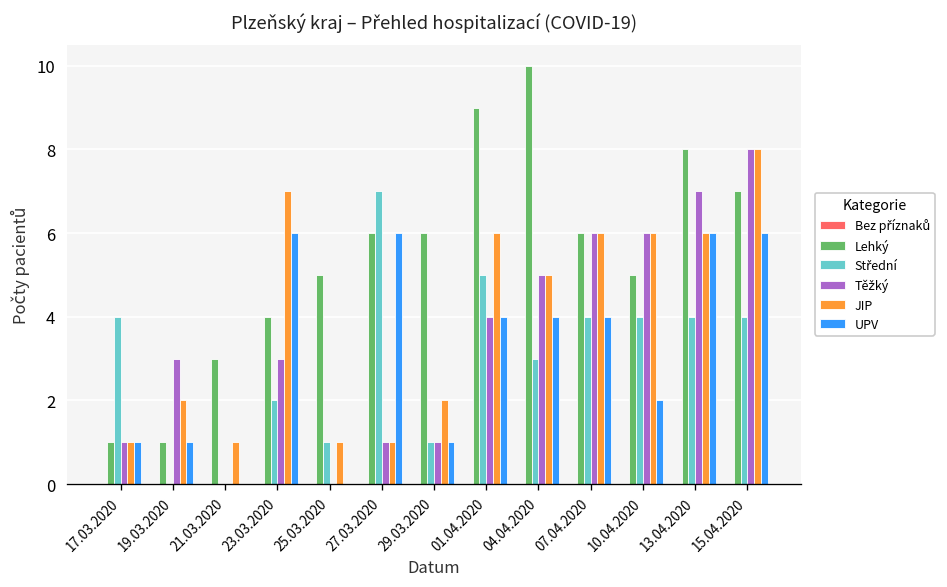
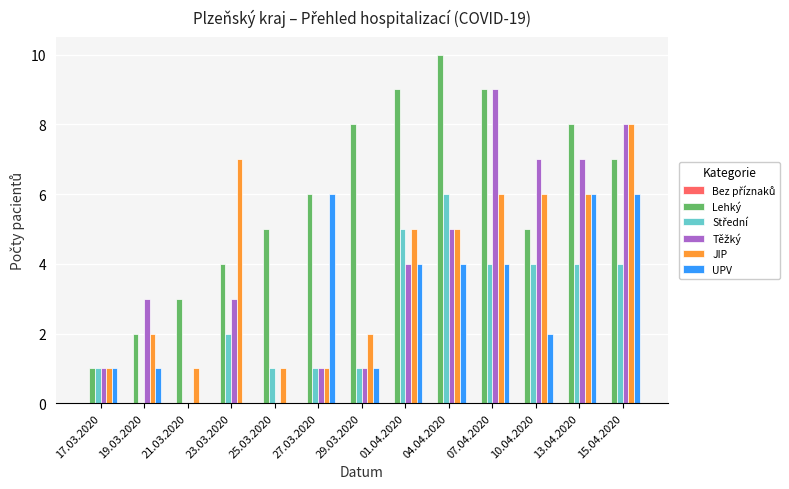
Střední, 17.03.2020: 4 -> 1
Lehký, 19.03.2020: 1 -> 2
UPV, 23.03.2020: 6 -> 0
Střední, 27.03.2020: 7 -> 1
Lehký, 29.03.2020: 6 -> 8
JIP, 01.04.2020: 6 -> 5
Střední, 04.04.2020: 3 -> 6
Lehký, 07.04.2020: 6 -> 9
Těžký, 07.04.2020: 6 -> 9
Těžký, 10.04.2020: 6 -> 7
